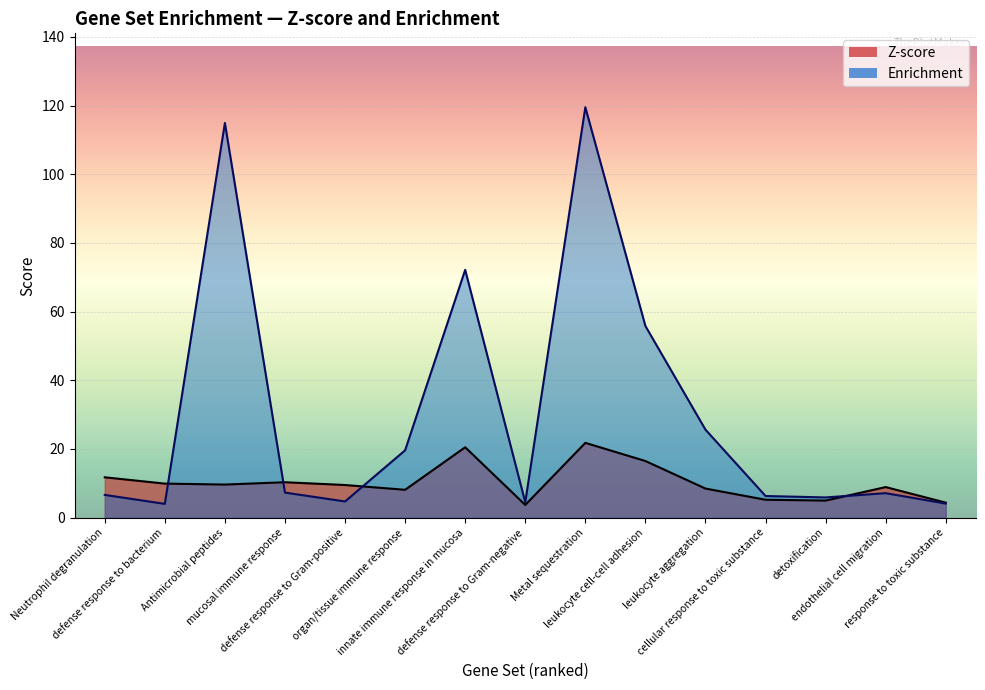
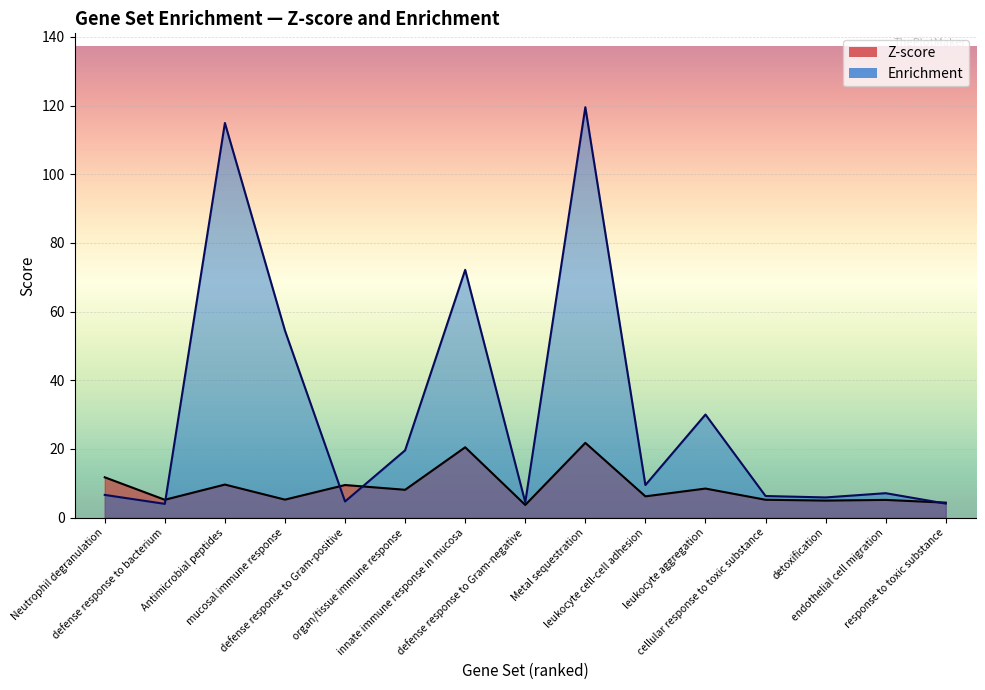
Z-score, defense response to bacterium: 10 -> 5
Z-score, mucosal immune response: 10 -> 5
Enrichment, mucosal immune response: 7 -> 54
Z-score, leukocyte cell-cell adhesion: 16 -> 6
Enrichment, leukocyte cell-cell adhesion: 56 -> 9
Enrichment, leukocyte aggregation: 26 -> 30
Z-score, endothelial cell migration: 9 -> 5
